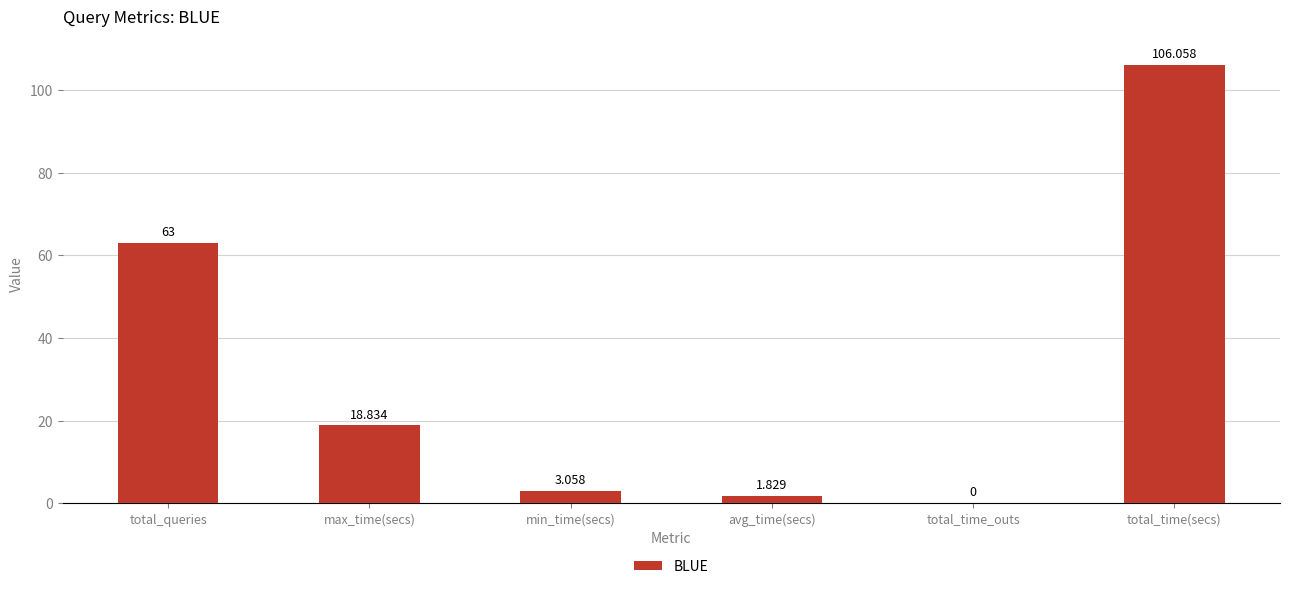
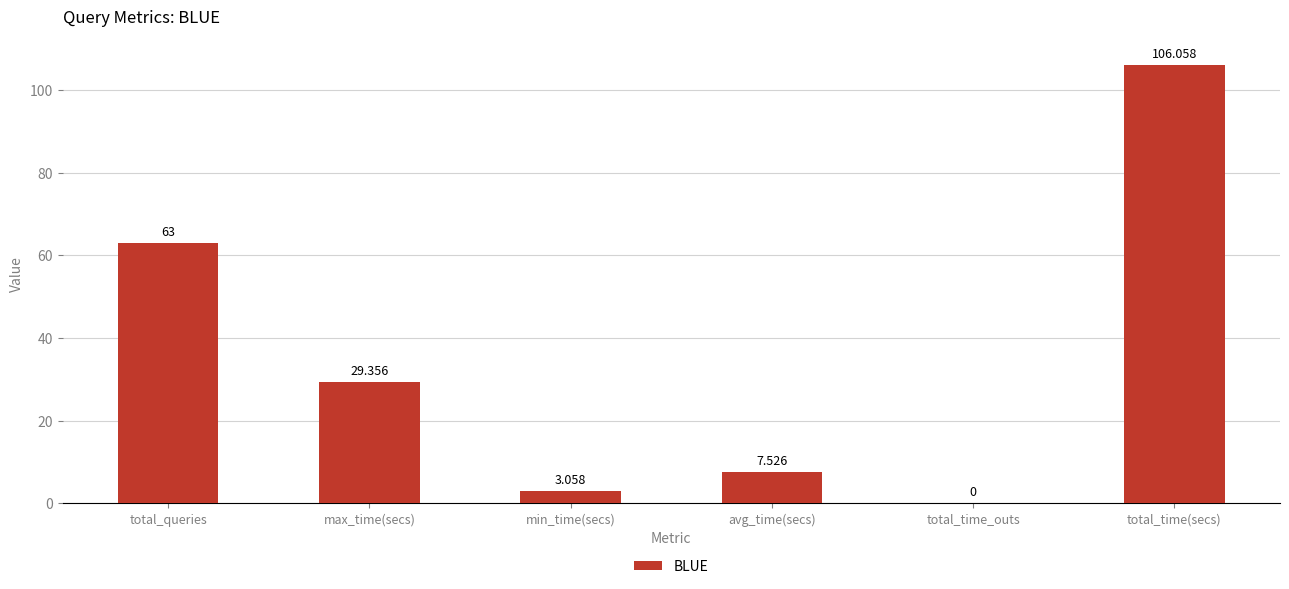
max_time(secs): 18.834 -> 29.356
avg_time(secs): 1.829 -> 7.526
